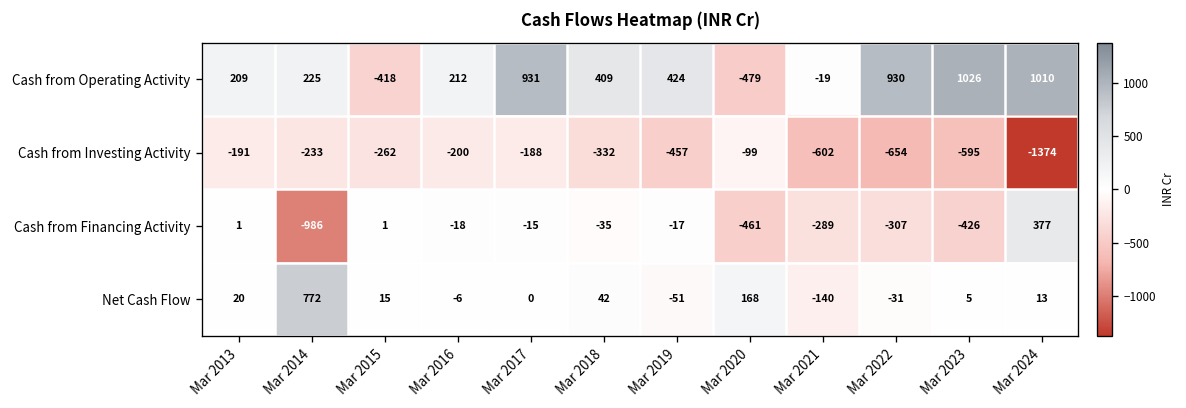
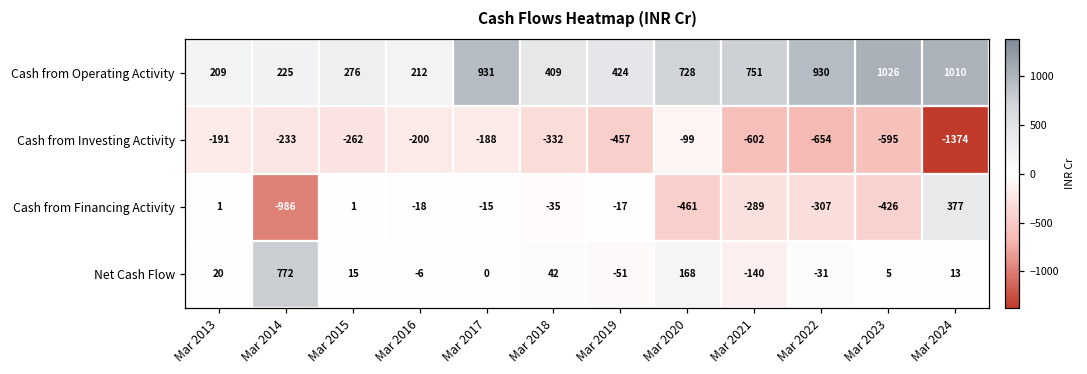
Cash from Operating Activity, Mar 2015: -418 -> 276
Cash from Operating Activity, Mar 2020: -479 -> 728
Cash from Operating Activity, Mar 2021: -19 -> 751
